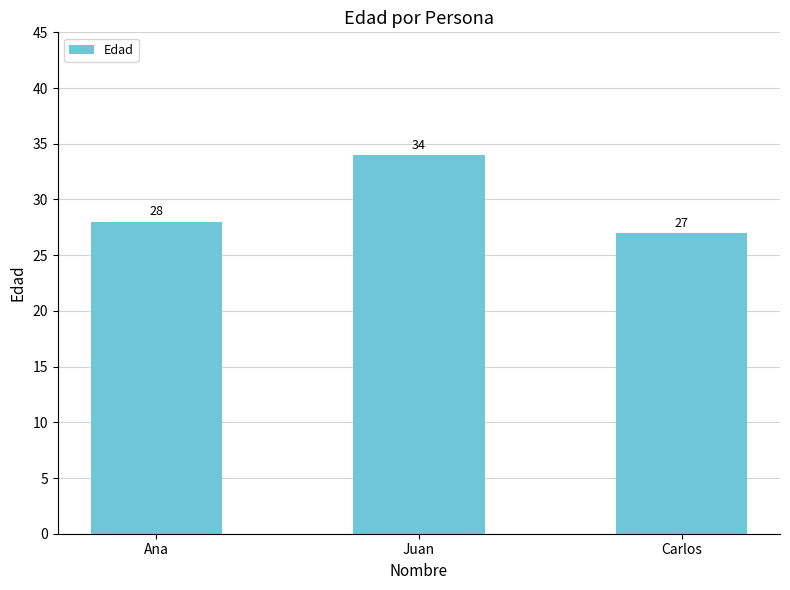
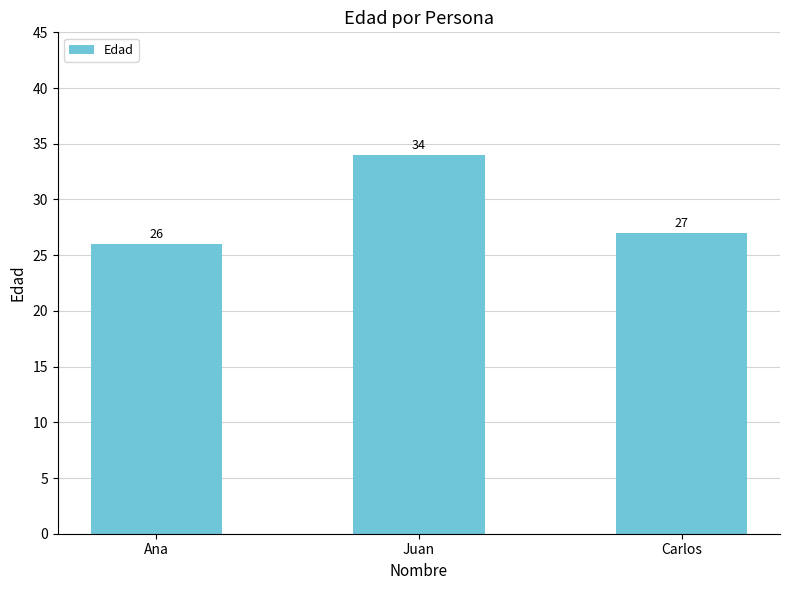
Ana: 28 -> 26
